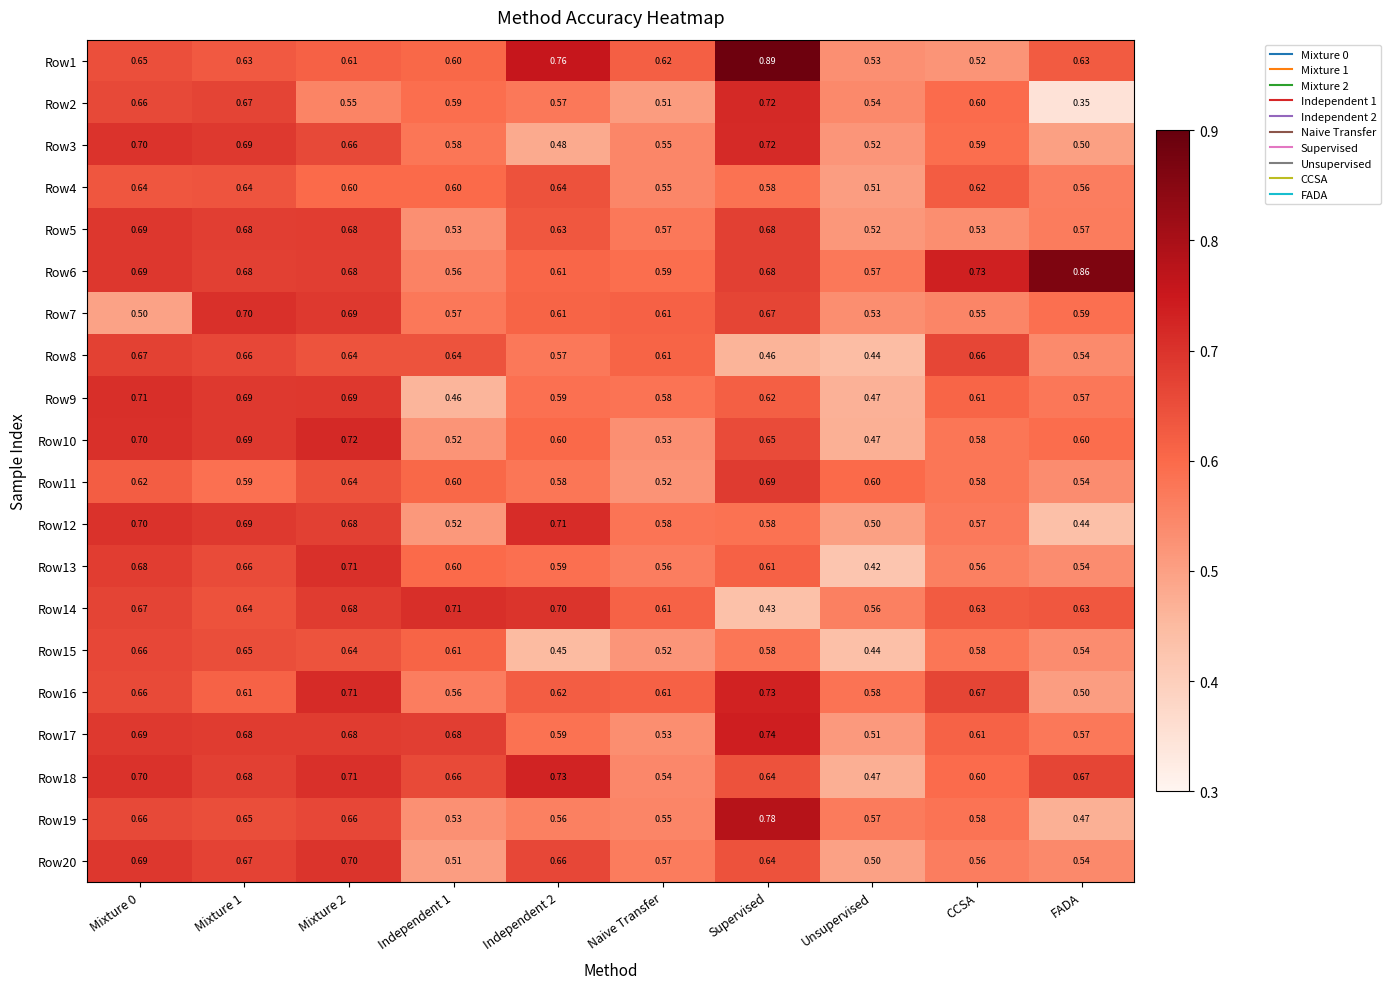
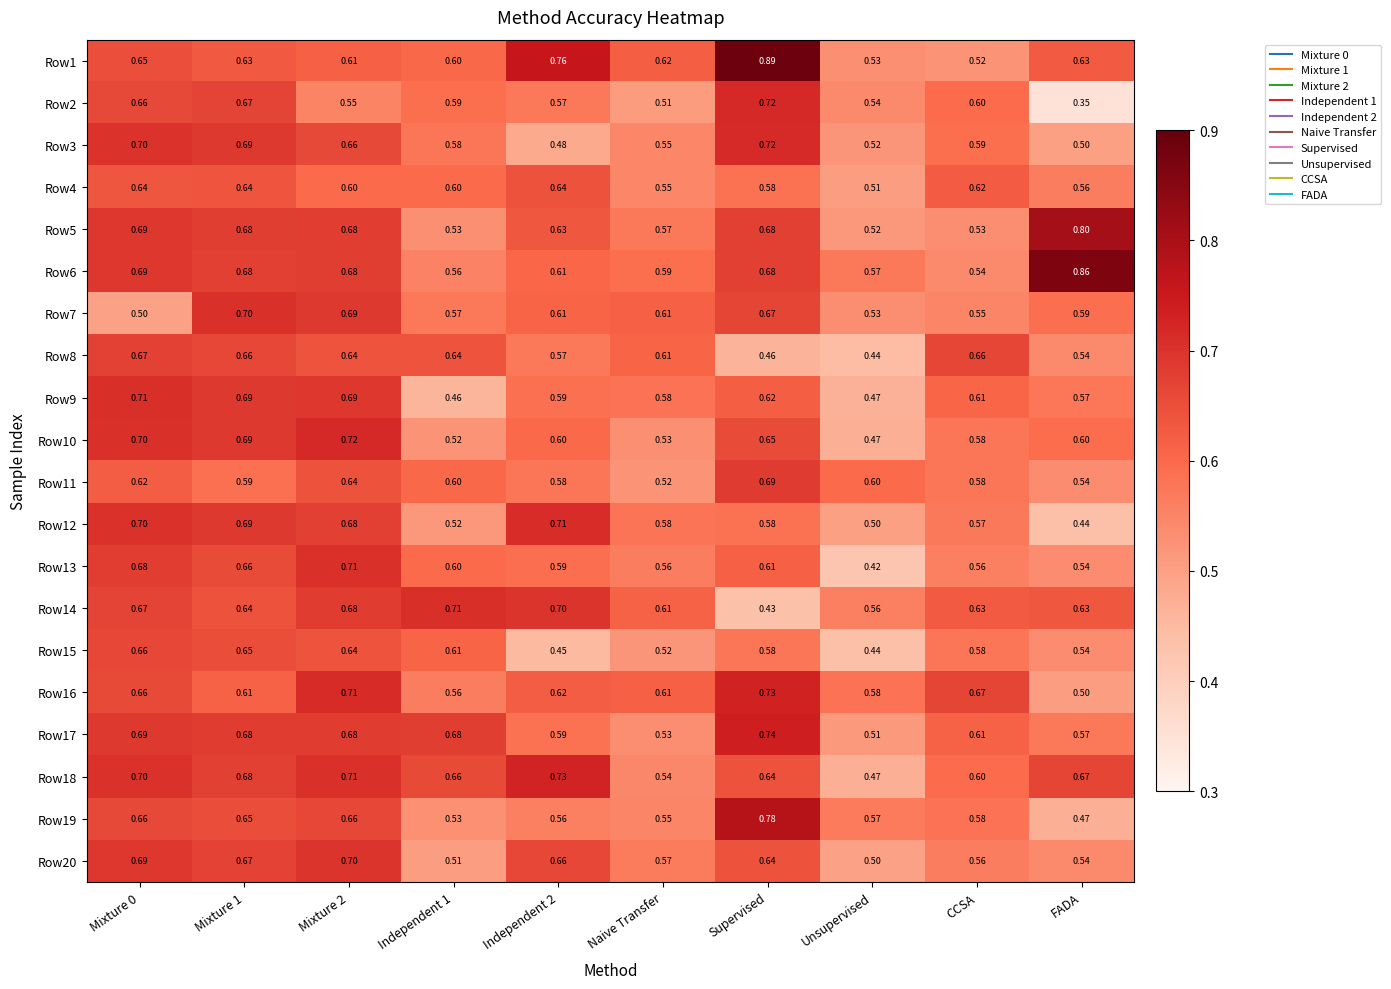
Row5, FADA: 0.57 -> 0.80
Row6, CCSA: 0.73 -> 0.54
